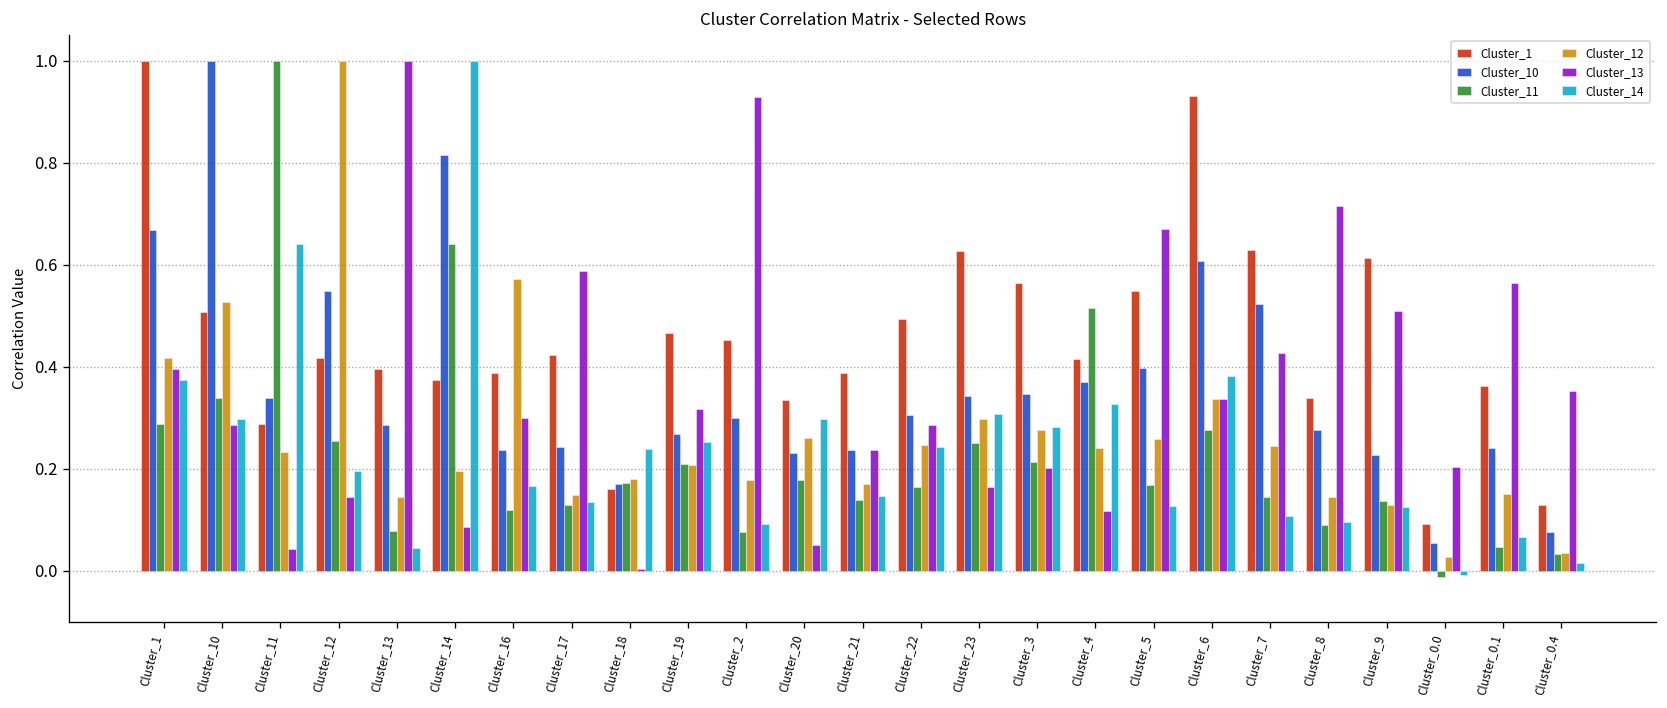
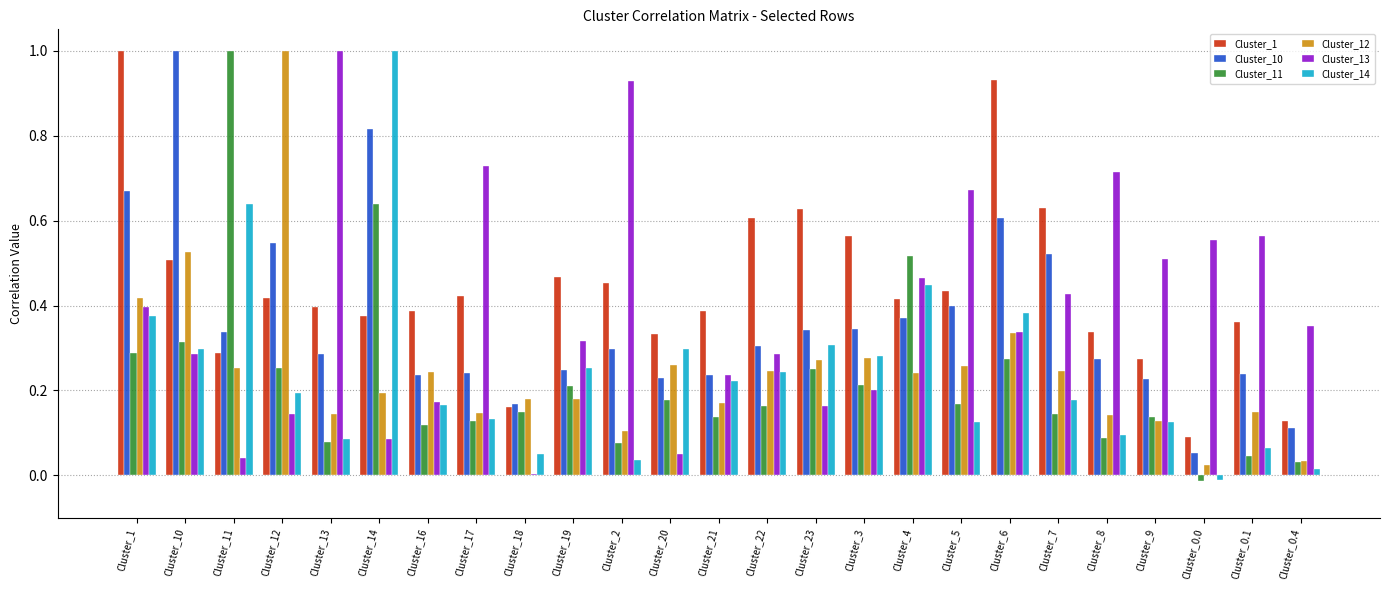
Cluster_11, Cluster_10: 0.34 -> 0.31
Cluster_12, Cluster_11: 0.23 -> 0.25
Cluster_14, Cluster_13: 0.04 -> 0.09
Cluster_12, Cluster_16: 0.57 -> 0.24
Cluster_13, Cluster_16: 0.30 -> 0.17
Cluster_13, Cluster_17: 0.59 -> 0.73
Cluster_11, Cluster_18: 0.17 -> 0.15
Cluster_14, Cluster_18: 0.24 -> 0.05
Cluster_10, Cluster_19: 0.27 -> 0.25
Cluster_12, Cluster_19: 0.21 -> 0.18
Cluster_12, Cluster_2: 0.18 -> 0.10
Cluster_14, Cluster_2: 0.09 -> 0.04
Cluster_14, Cluster_21: 0.15 -> 0.22
Cluster_1, Cluster_22: 0.49 -> 0.61
Cluster_12, Cluster_23: 0.30 -> 0.27
Cluster_13, Cluster_4: 0.12 -> 0.47
Cluster_14, Cluster_4: 0.33 -> 0.45
Cluster_1, Cluster_5: 0.55 -> 0.43
Cluster_14, Cluster_7: 0.11 -> 0.18
Cluster_1, Cluster_9: 0.61 -> 0.27
Cluster_13, Cluster_0.0: 0.20 -> 0.56
Cluster_10, Cluster_0.4: 0.08 -> 0.11
